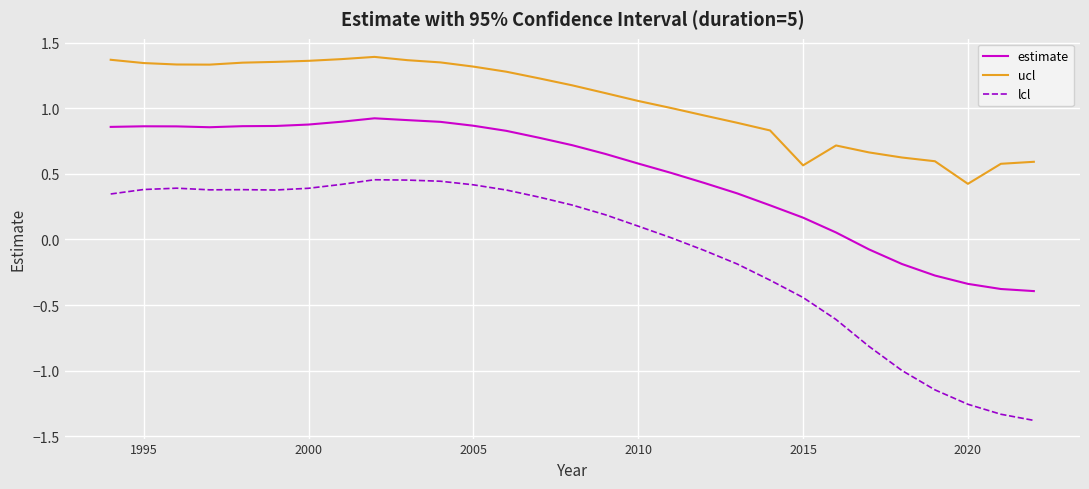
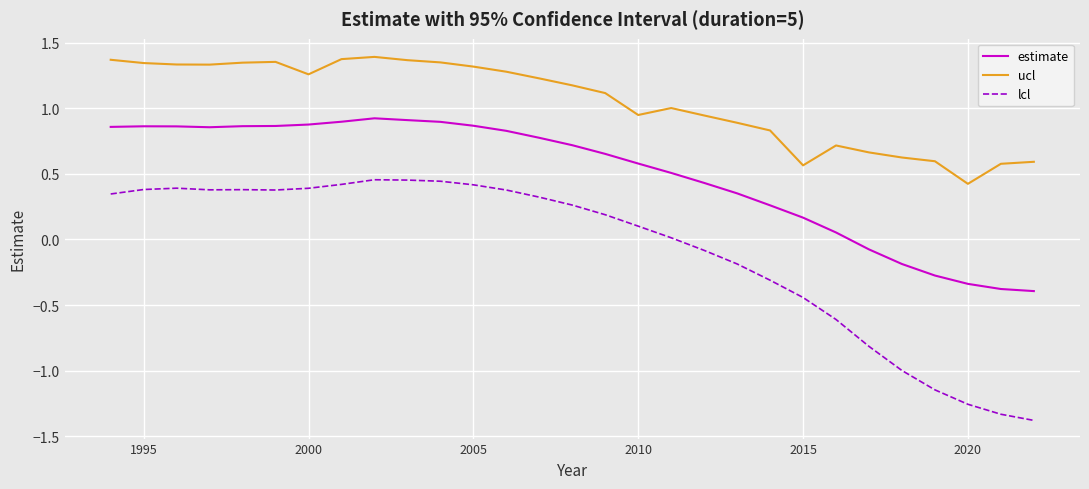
ucl, 2000: 1.36 -> 1.26
ucl, 2010: 1.06 -> 0.95
